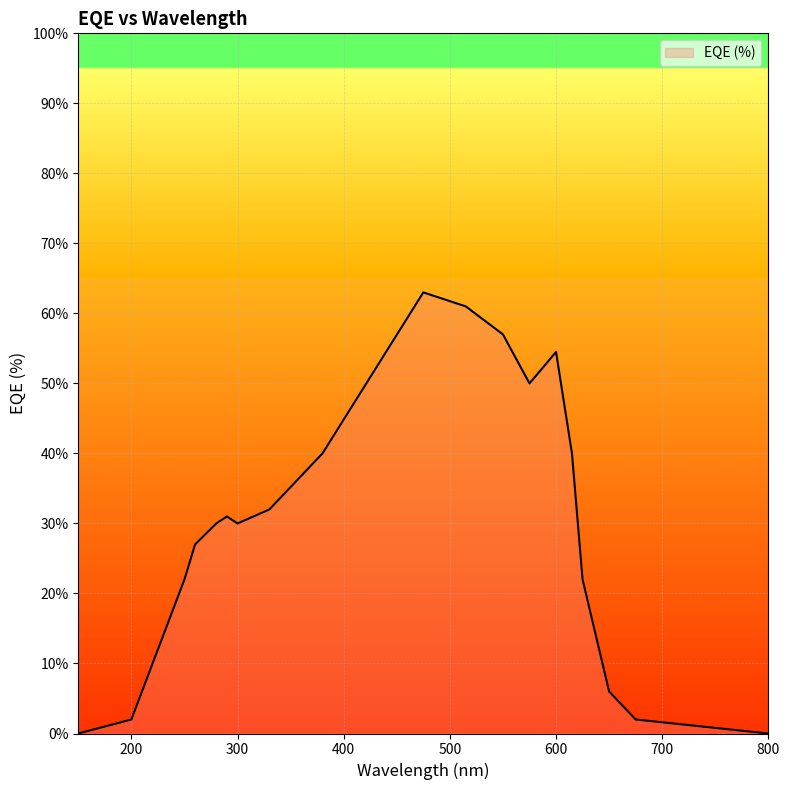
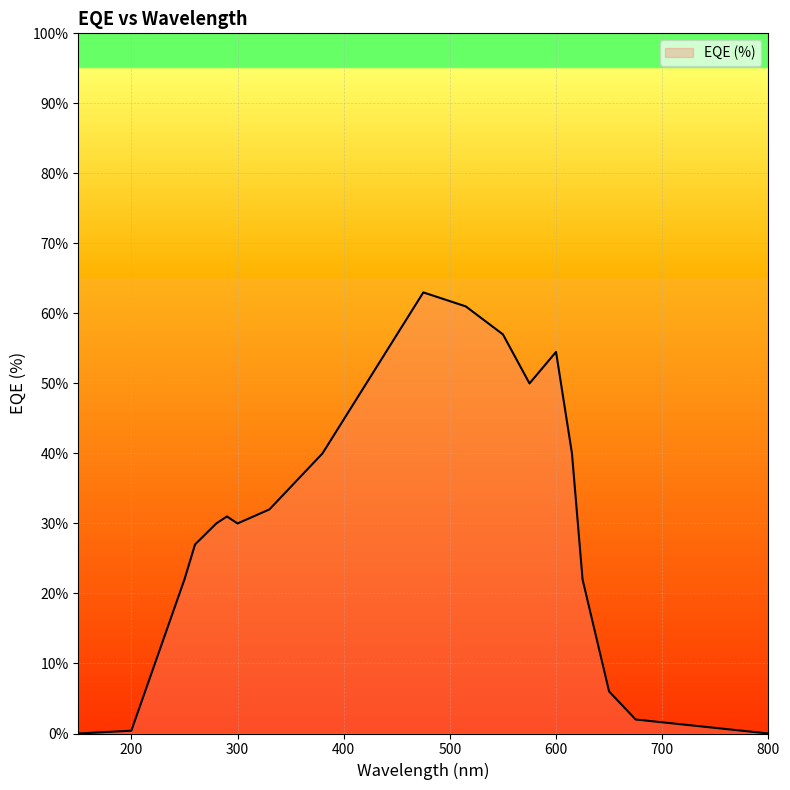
200: 2% -> 0%
